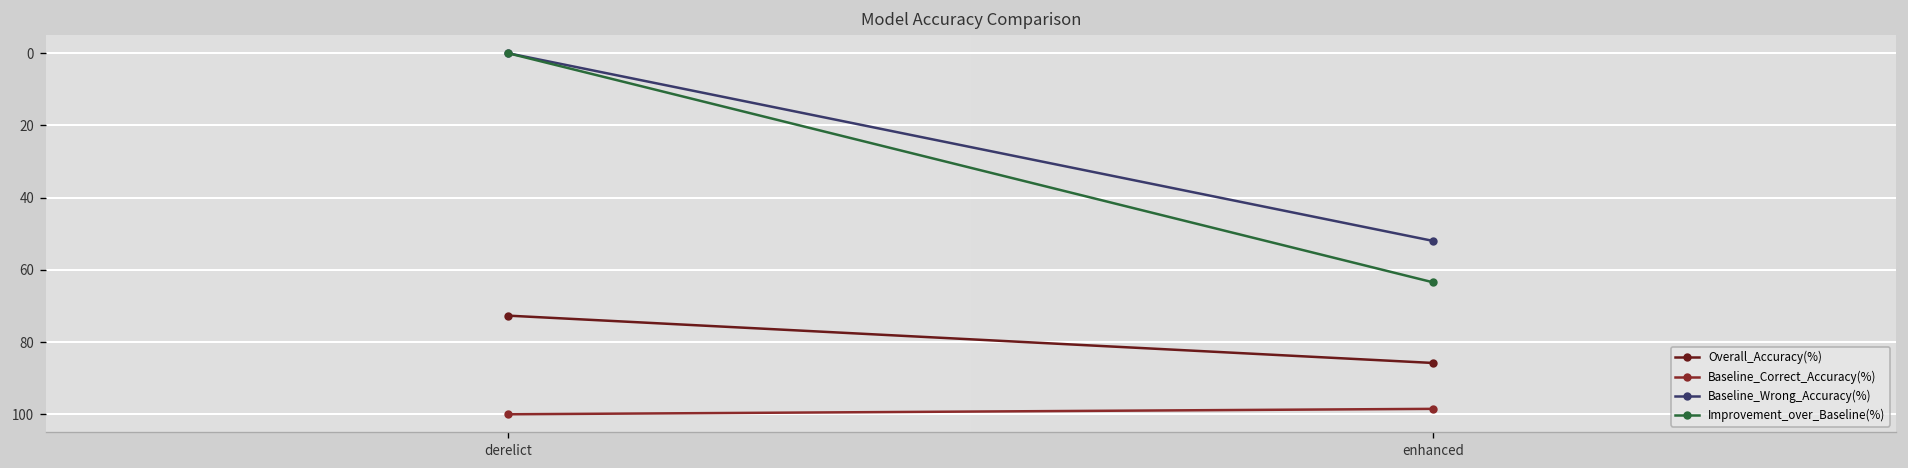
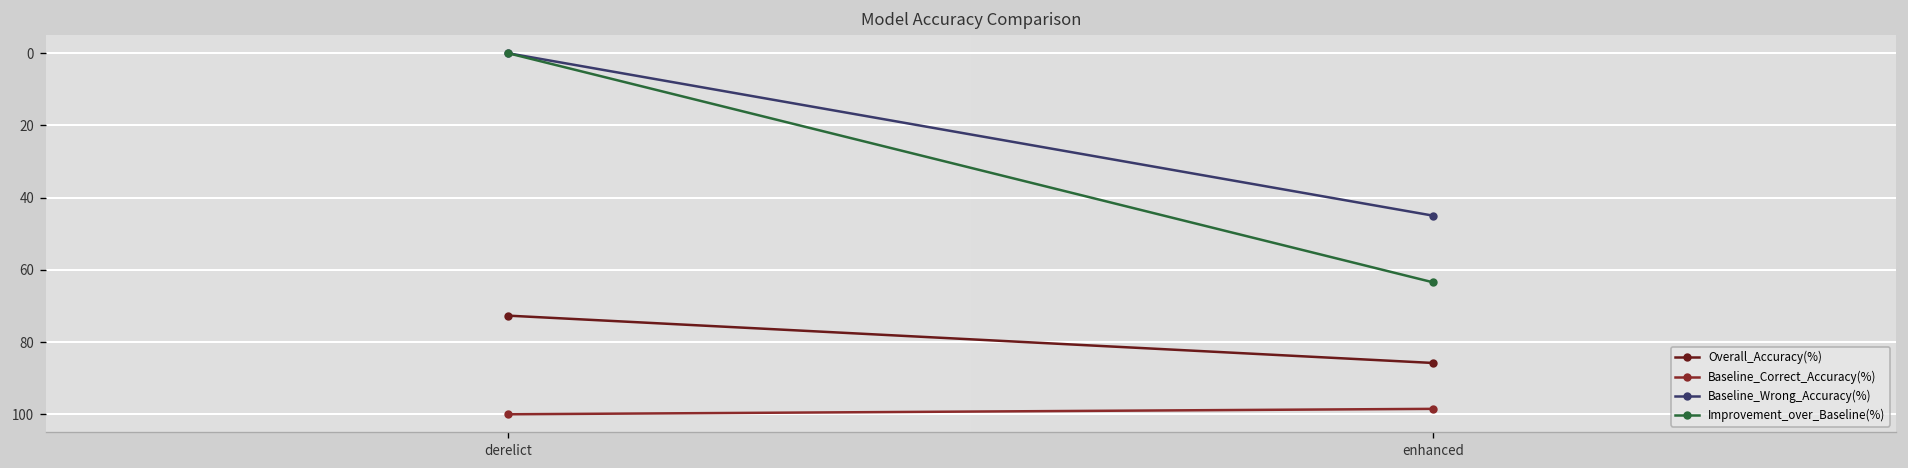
Baseline_Wrong_Accuracy(%), enhanced: 52 -> 45
